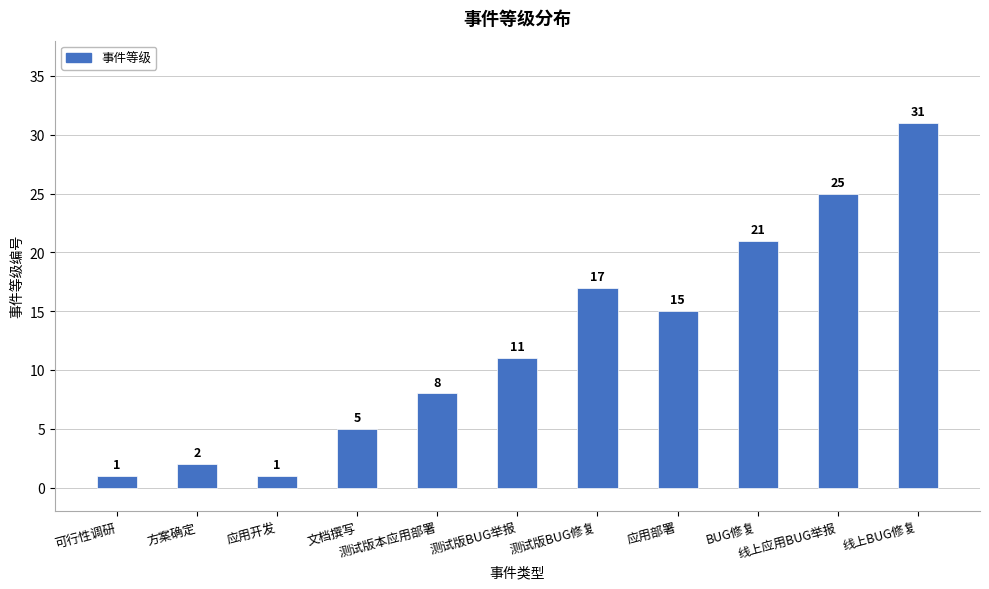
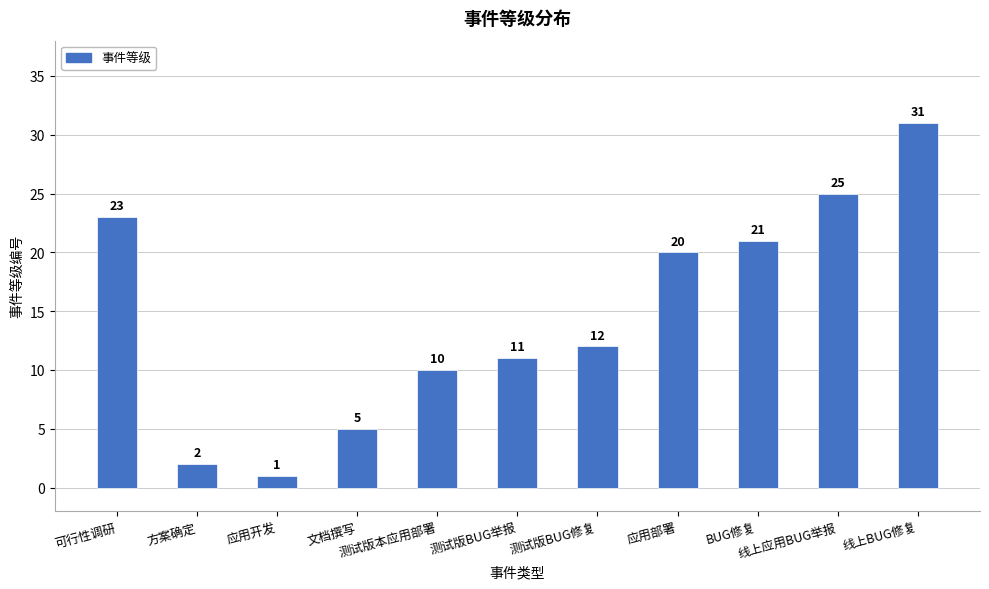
可行性调研: 1 -> 23
测试版本应用部署: 8 -> 10
测试版BUG修复: 17 -> 12
应用部署: 15 -> 20
